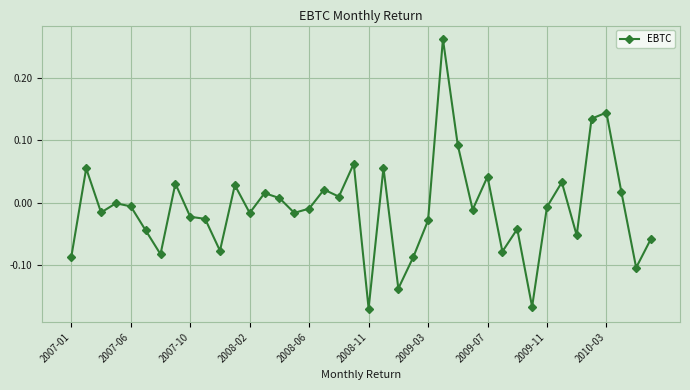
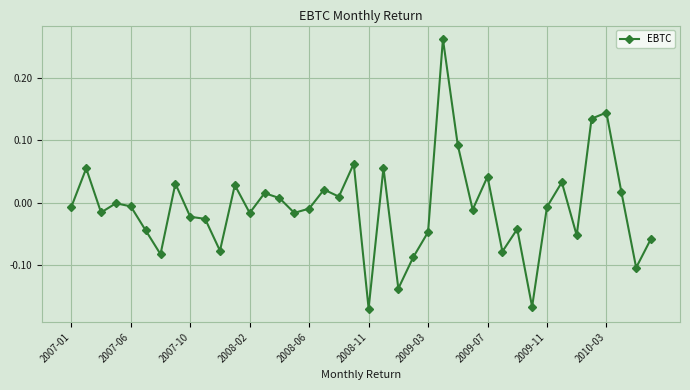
2007-01: -0.09 -> -0.01
2009-03: -0.03 -> -0.05
